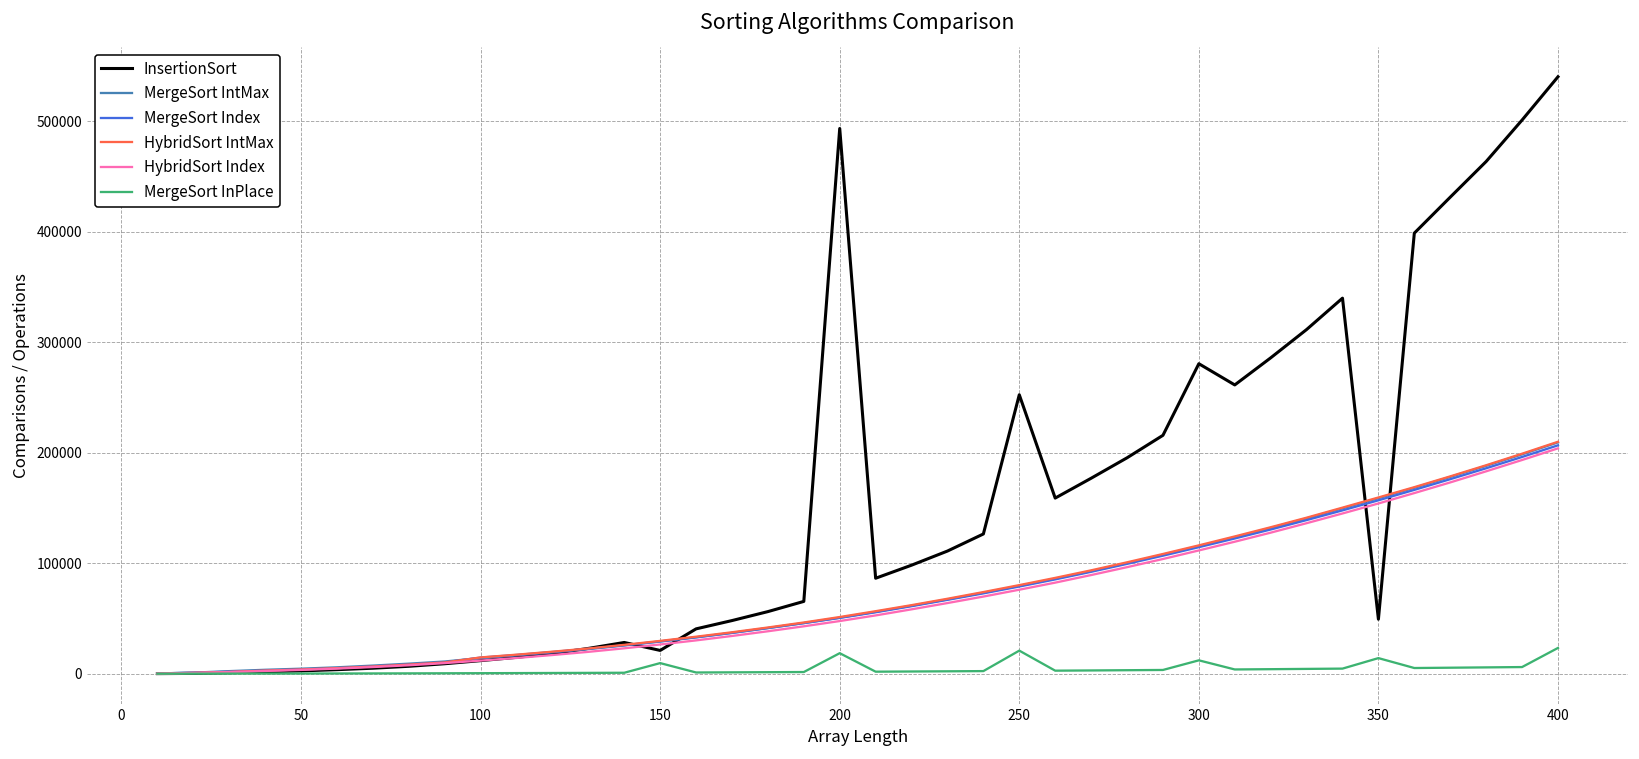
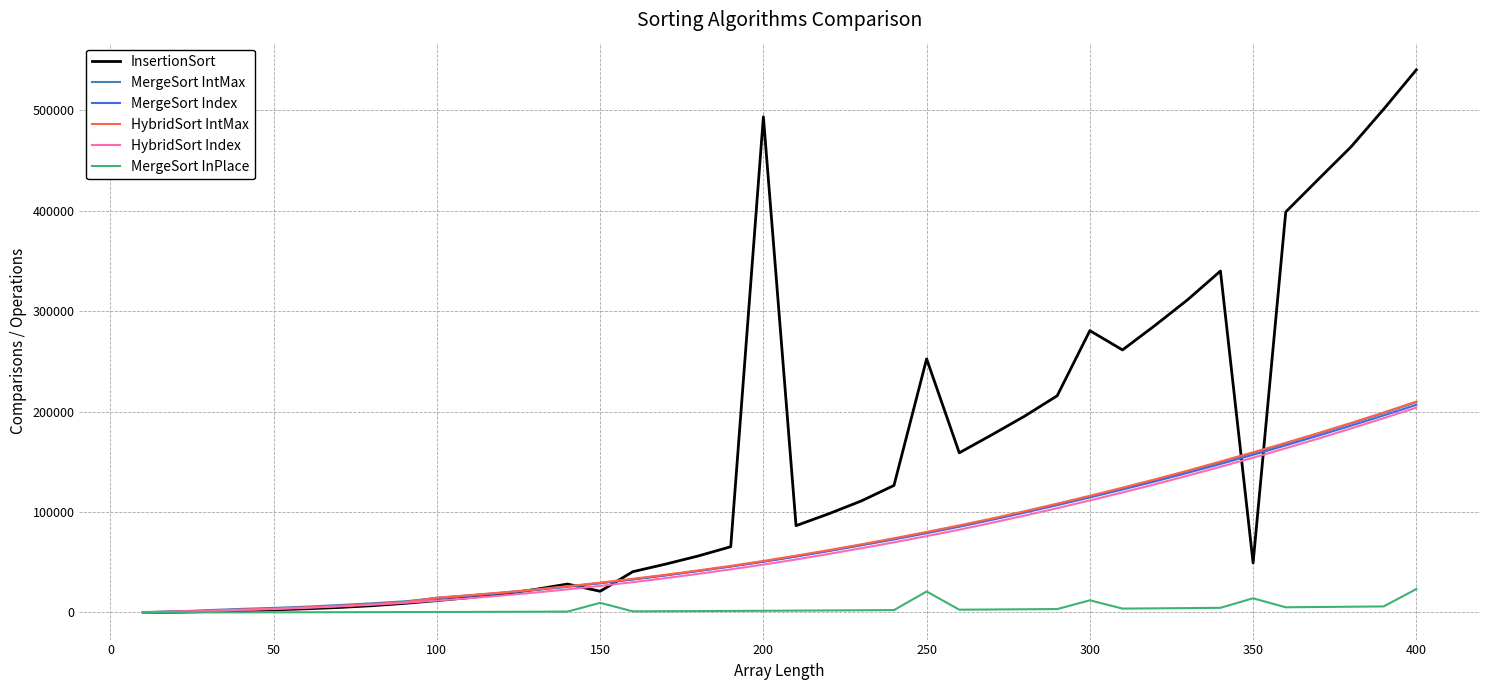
MergeSort InPlace, 200: 19000 -> 2000
